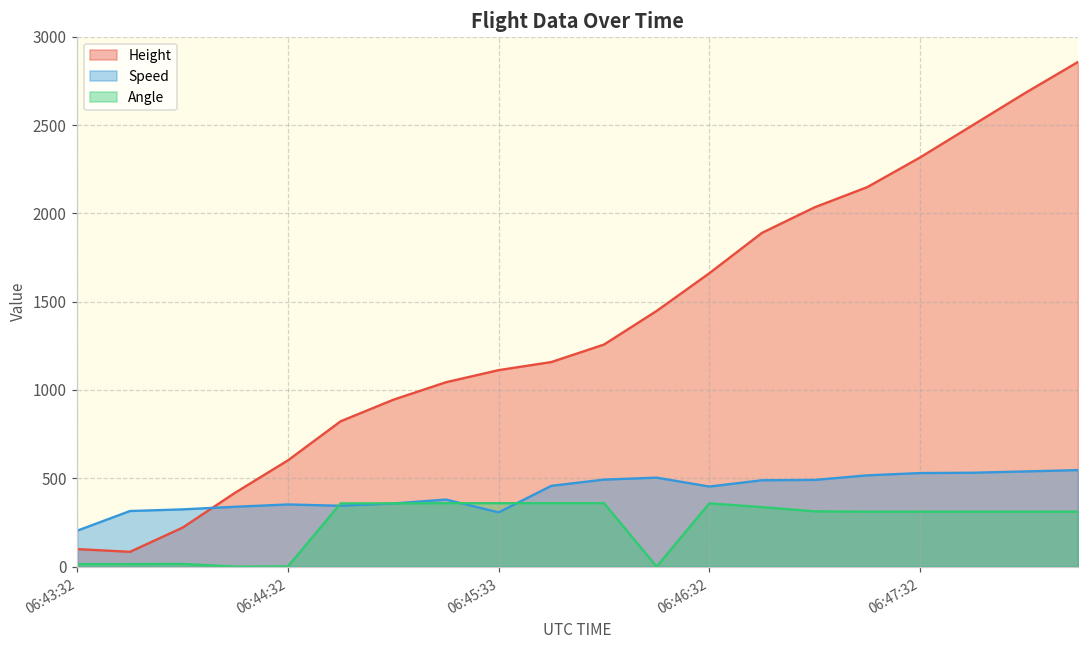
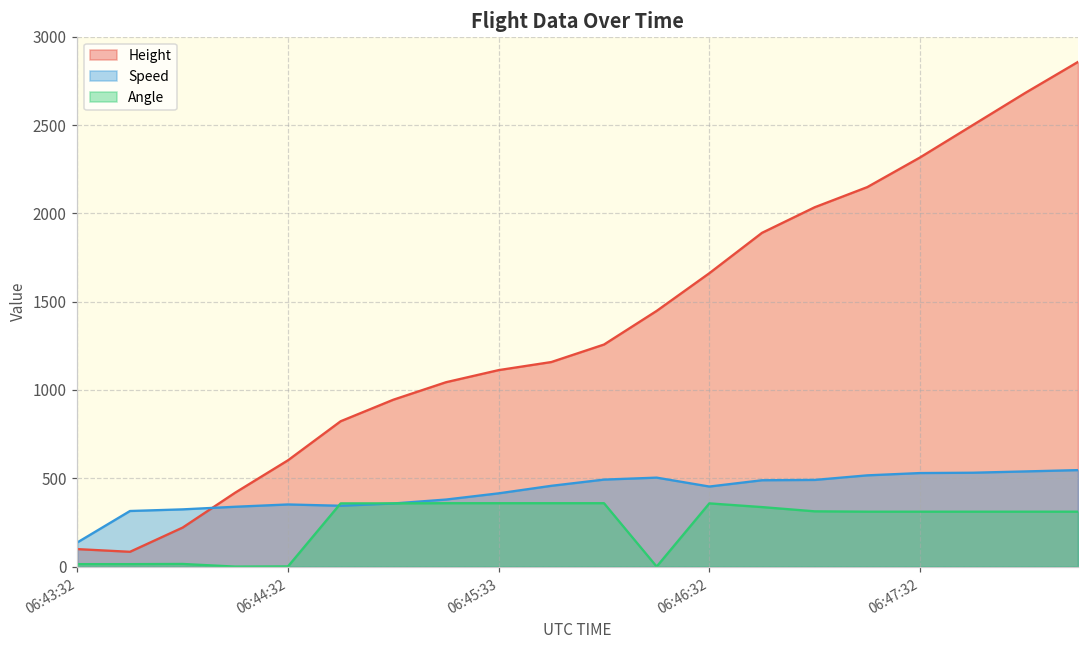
Speed, 06:43:32: 200 -> 140
Speed, 06:45:33: 310 -> 410
